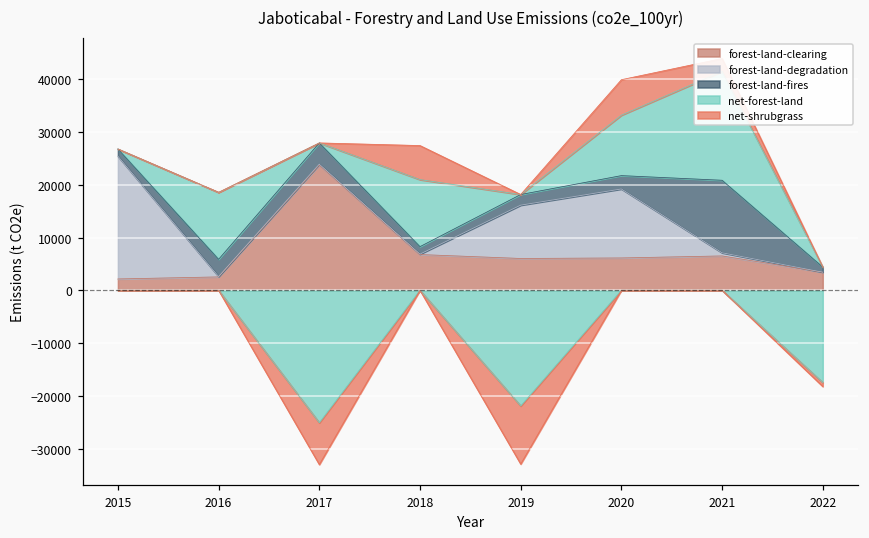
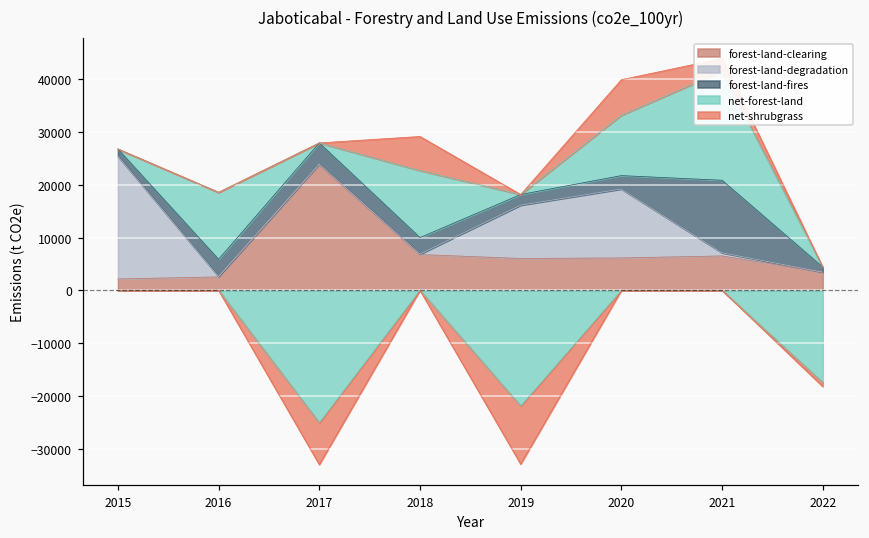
forest-land-fires, 2018: 1000 -> 3000
